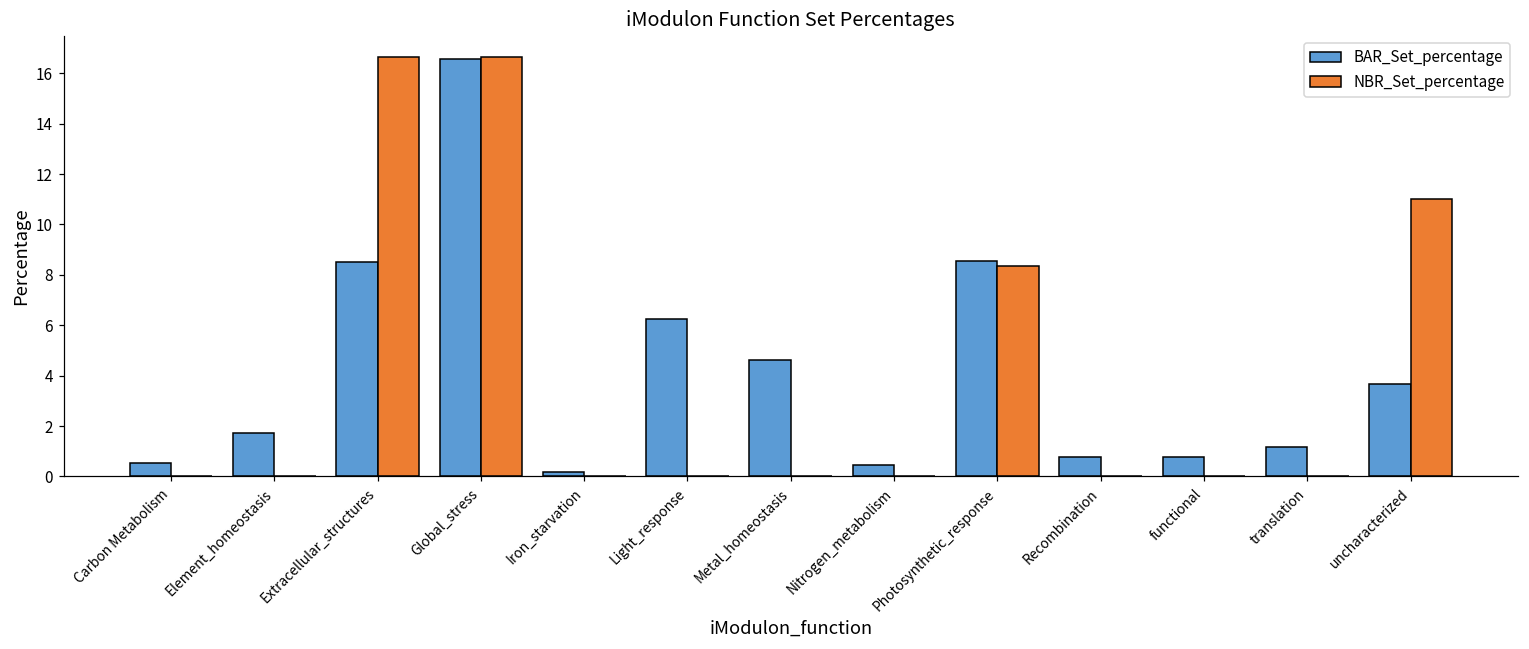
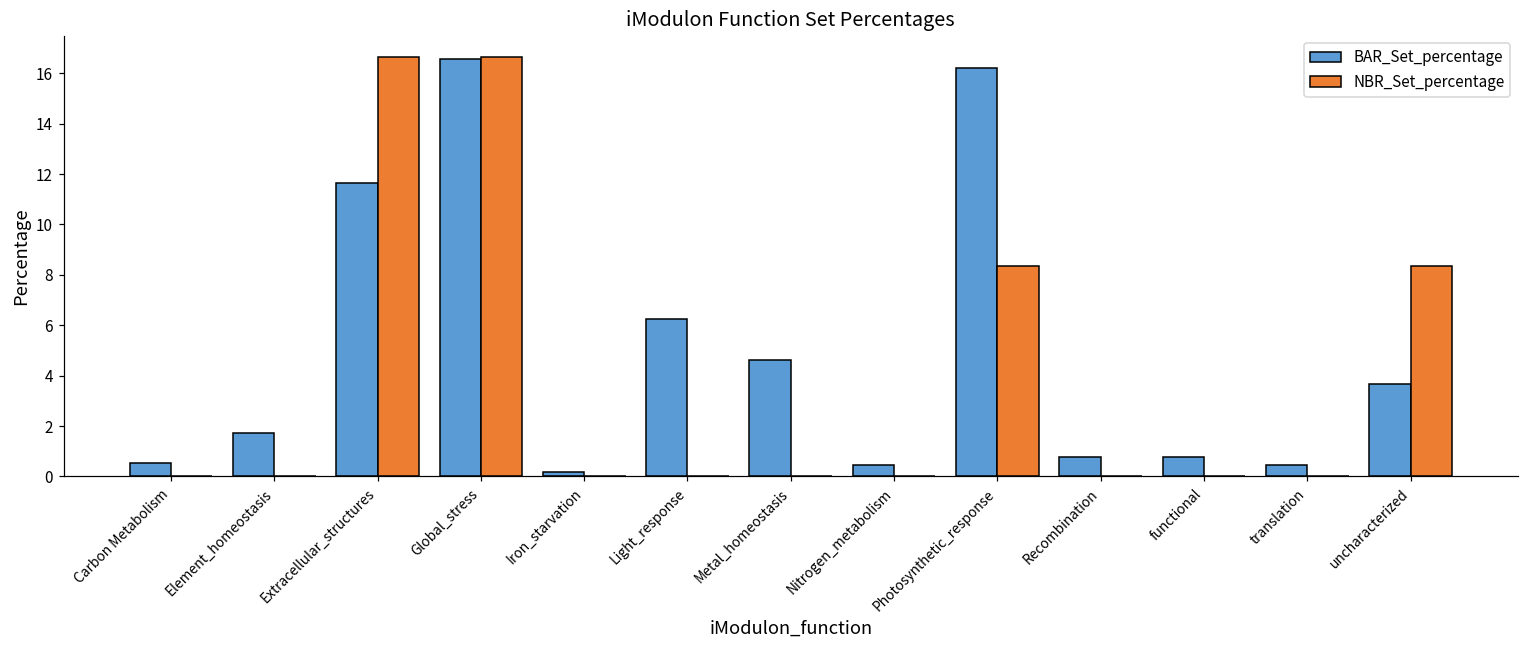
BAR_Set_percentage, Extracellular_structures: 8.5 -> 11.7
BAR_Set_percentage, Photosynthetic_response: 8.6 -> 16.2
BAR_Set_percentage, translation: 1.2 -> 0.5
NBR_Set_percentage, uncharacterized: 11.0 -> 8.3
